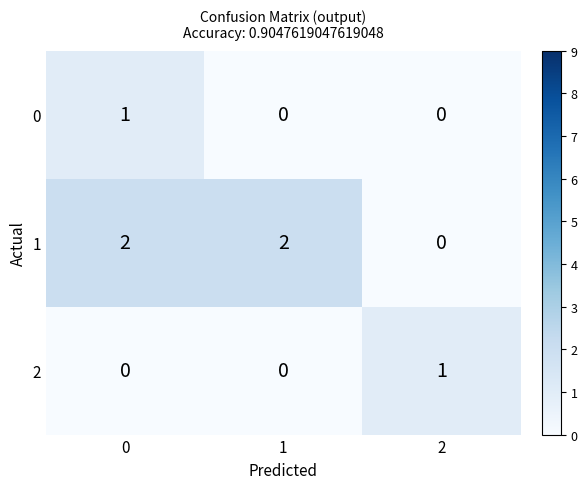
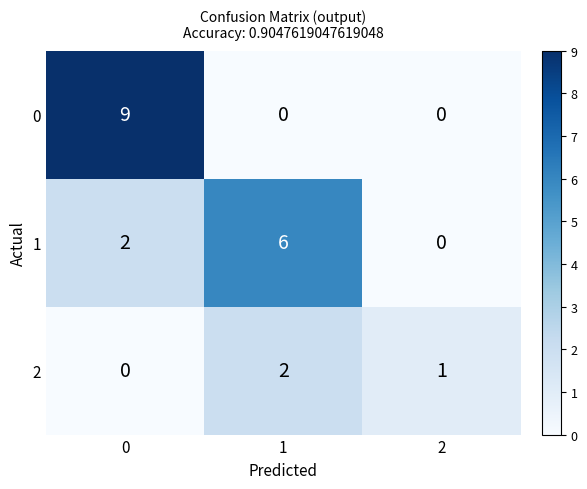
0, 0: 1 -> 9
1, 1: 2 -> 6
2, 1: 0 -> 2
